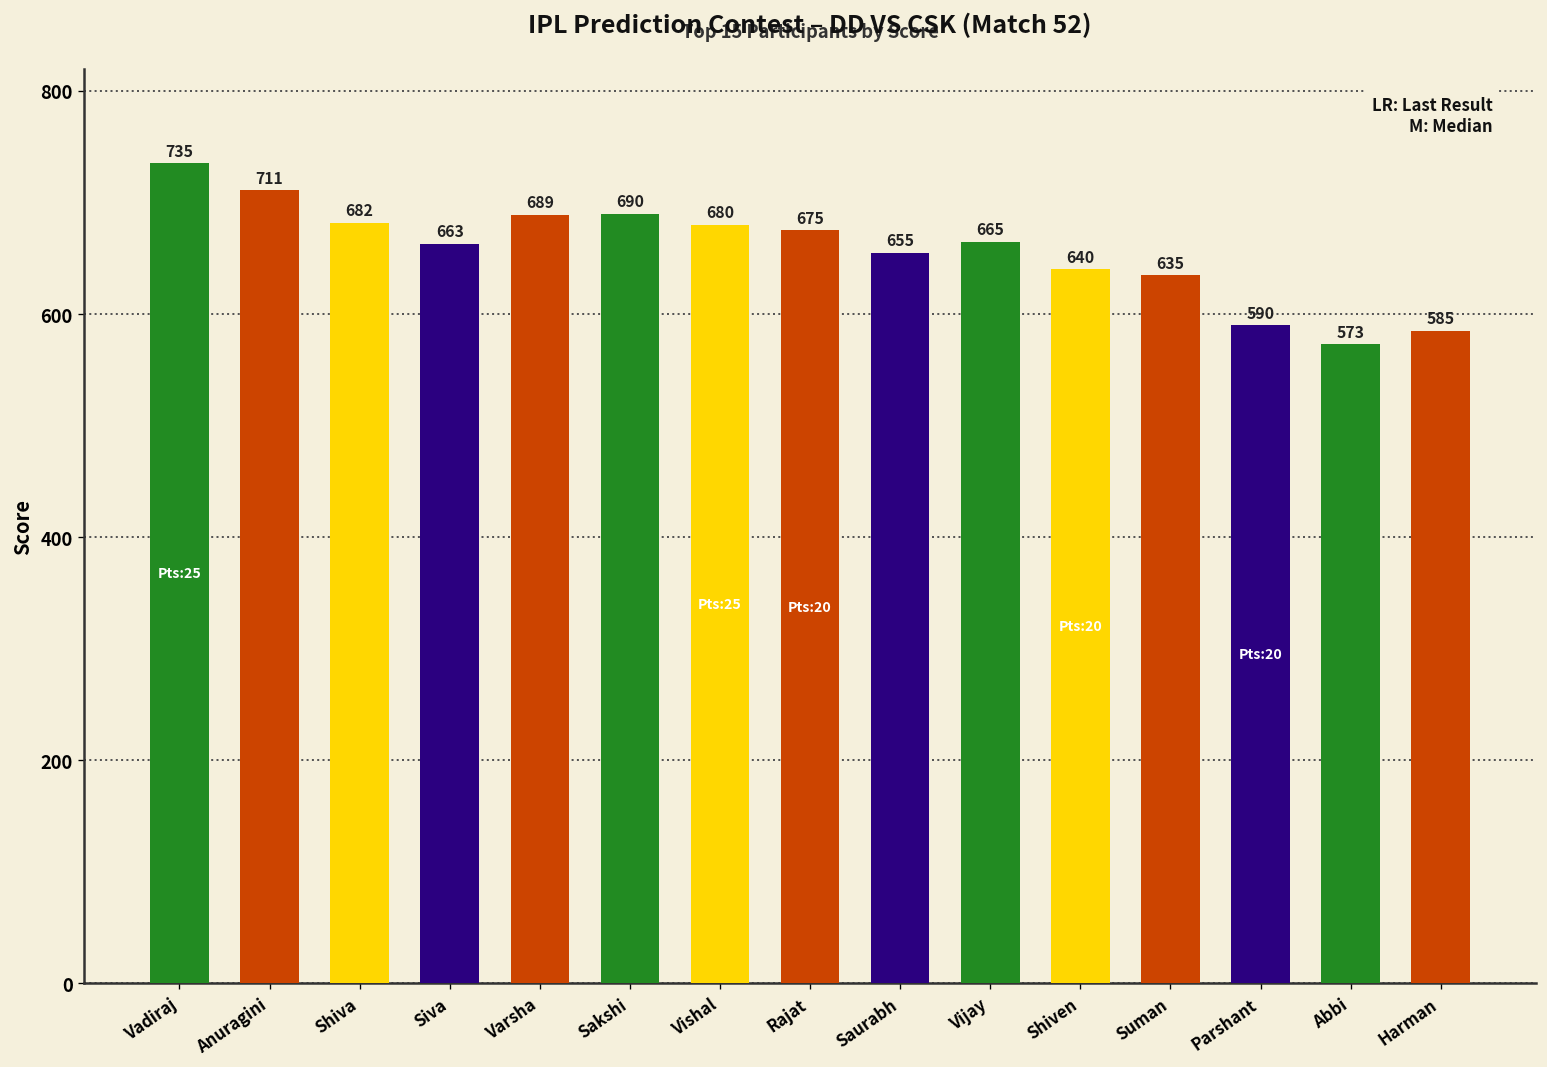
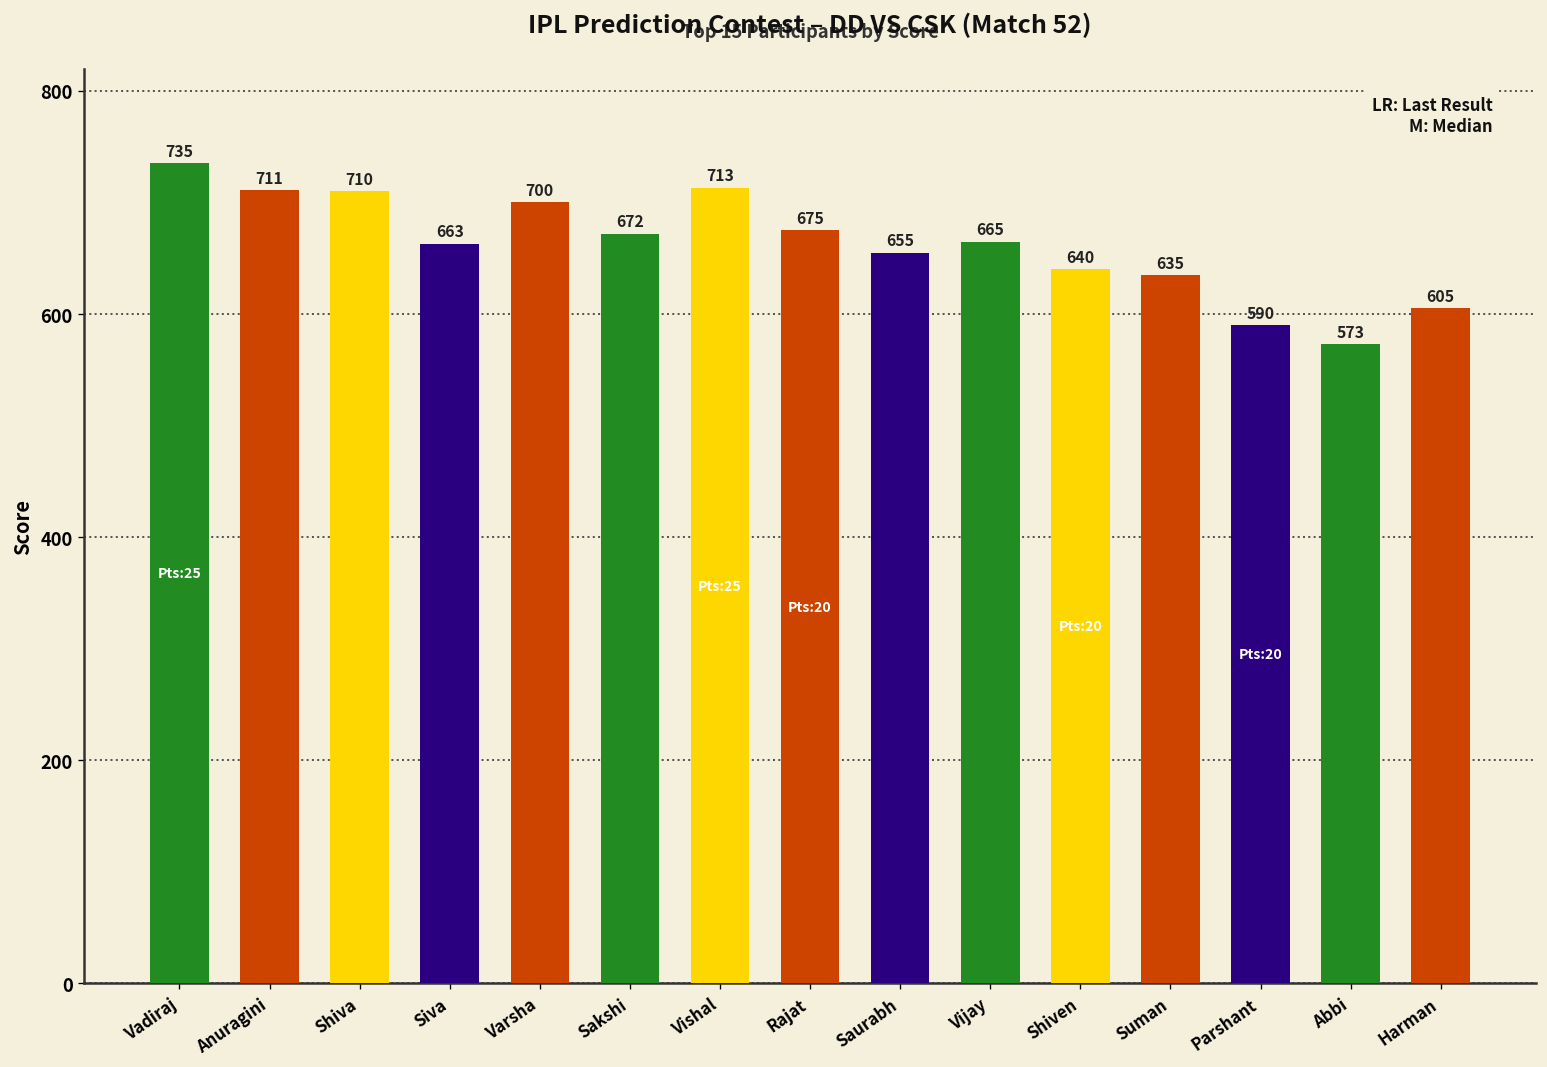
Shiva: 682 -> 710
Varsha: 689 -> 700
Sakshi: 690 -> 672
Vishal: 680 -> 713
Harman: 585 -> 605
